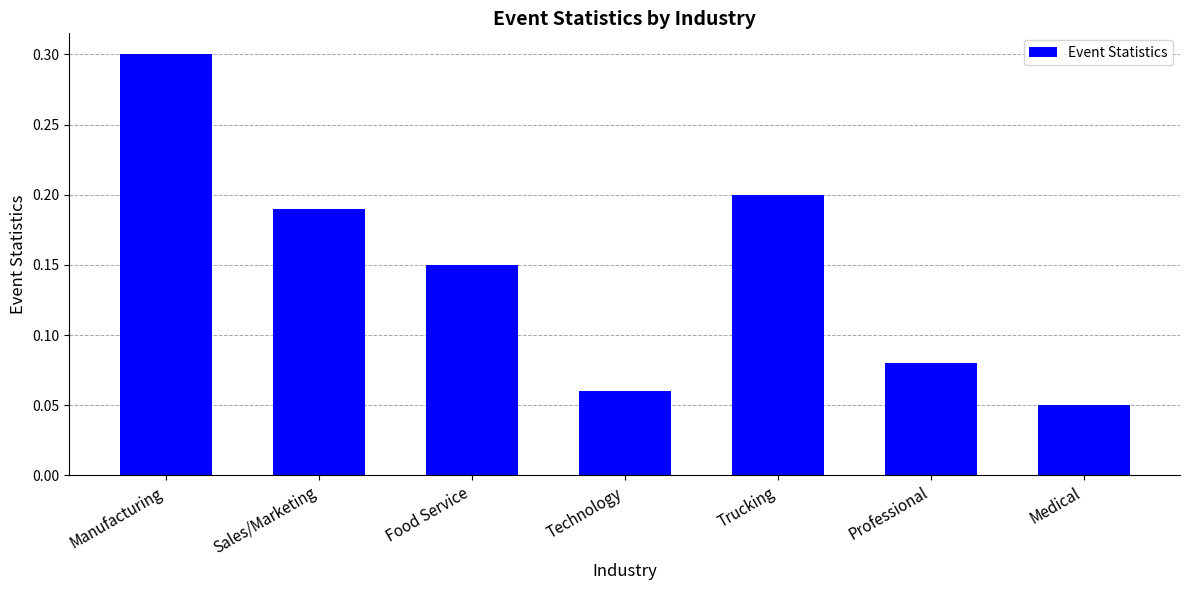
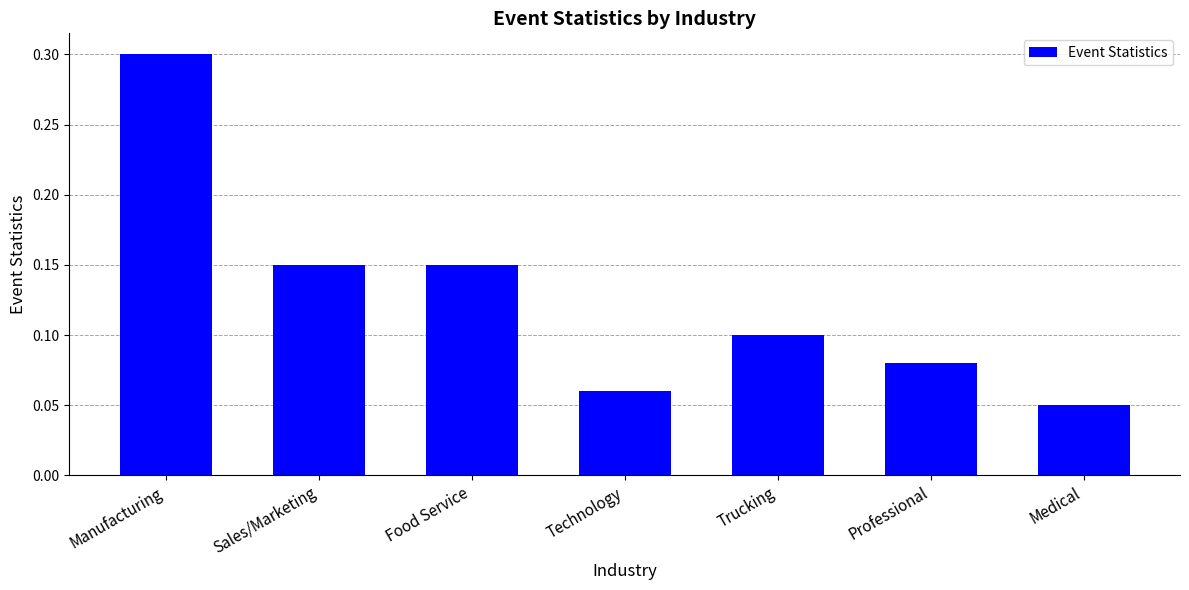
Sales/Marketing: 0.19 -> 0.15
Trucking: 0.2 -> 0.1
